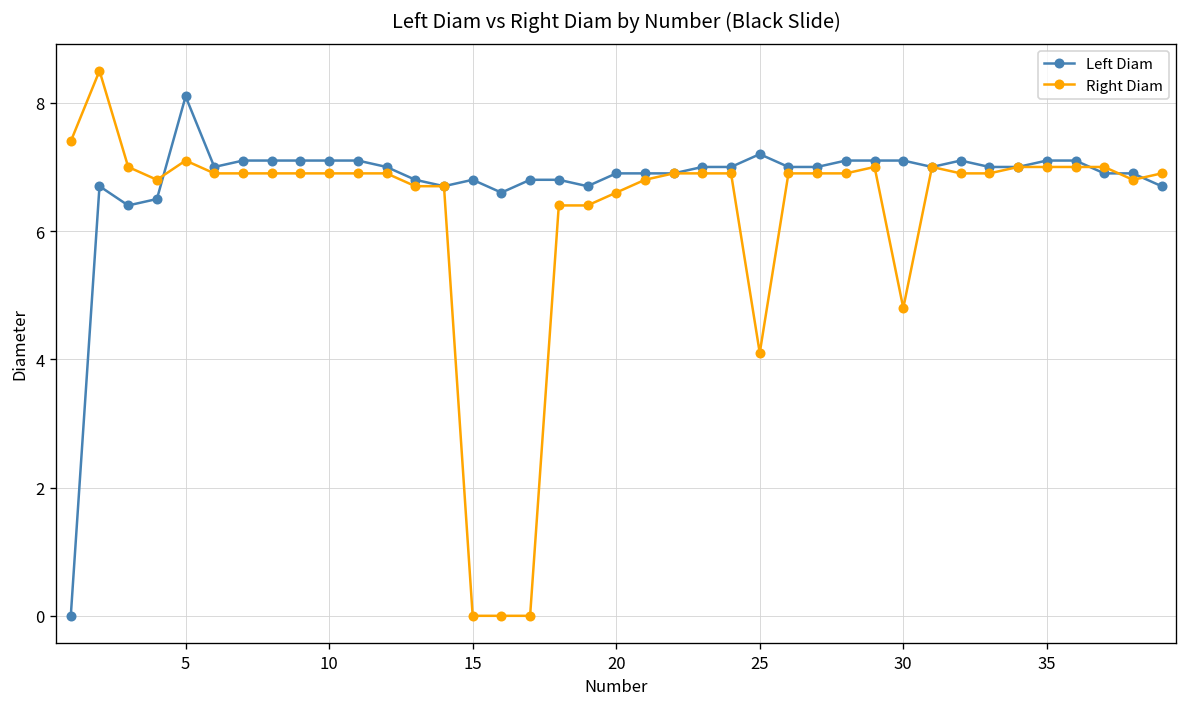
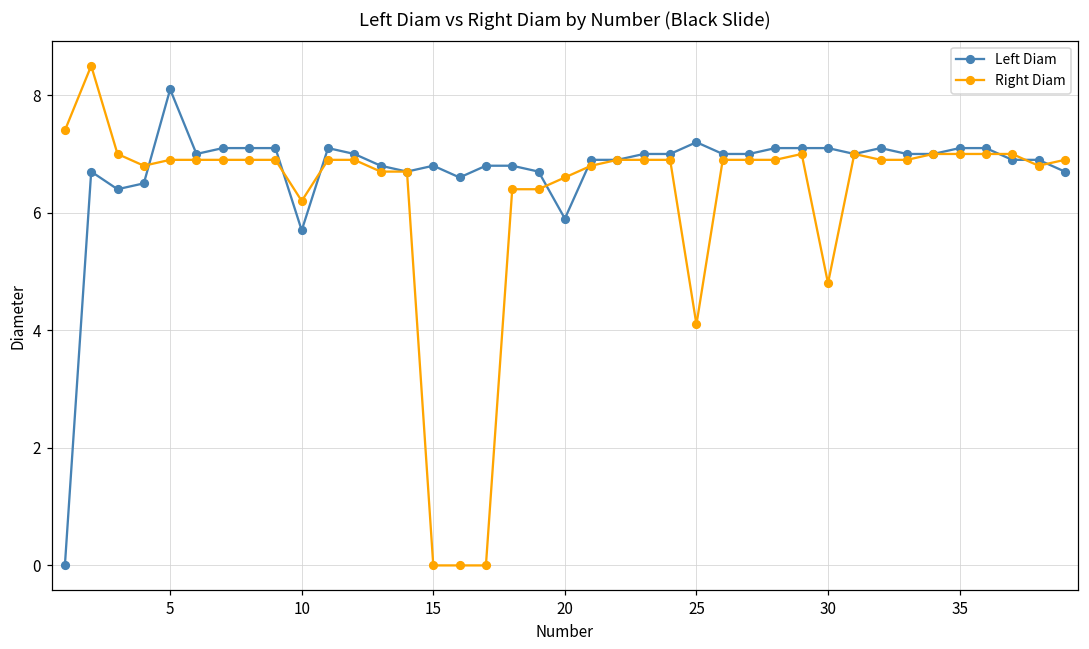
Right Diam, 5: 7.1 -> 6.9
Left Diam, 10: 7.1 -> 5.7
Right Diam, 10: 6.9 -> 6.2
Left Diam, 20: 6.9 -> 5.9
